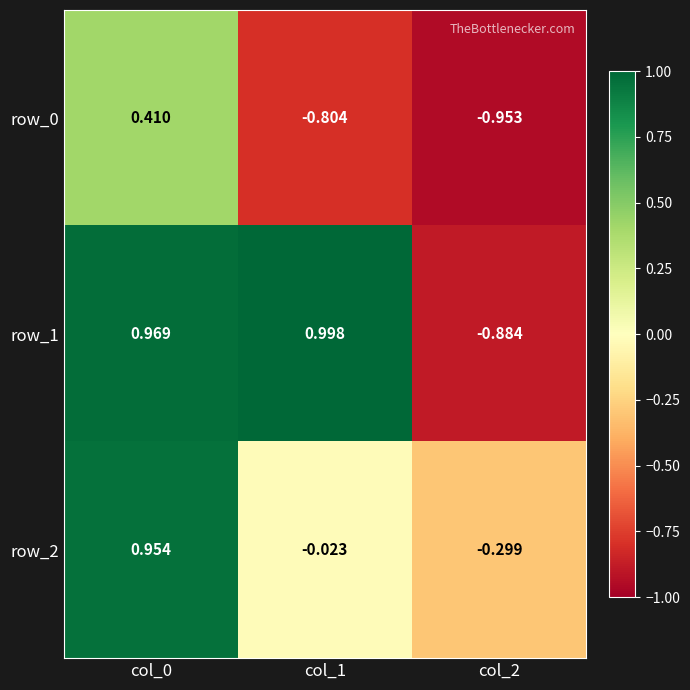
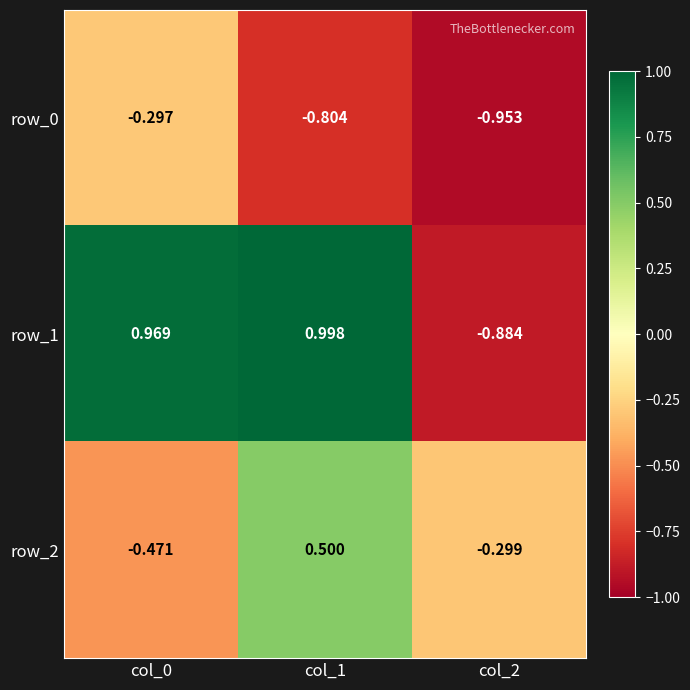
row_0, col_0: 0.410 -> -0.297
row_2, col_0: 0.954 -> -0.471
row_2, col_1: -0.023 -> 0.500
